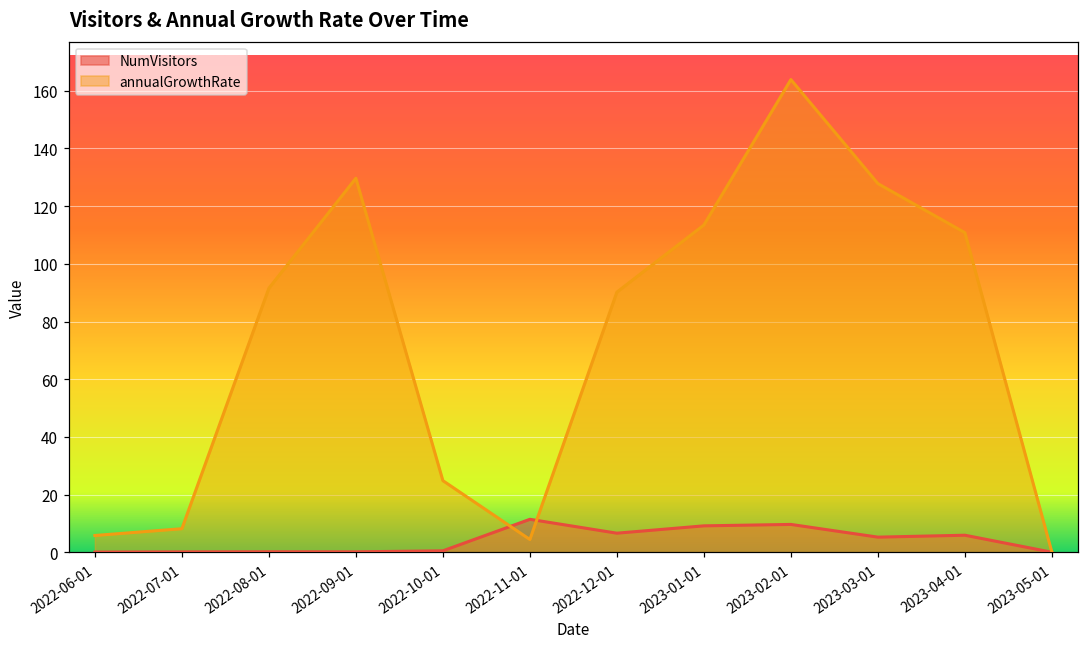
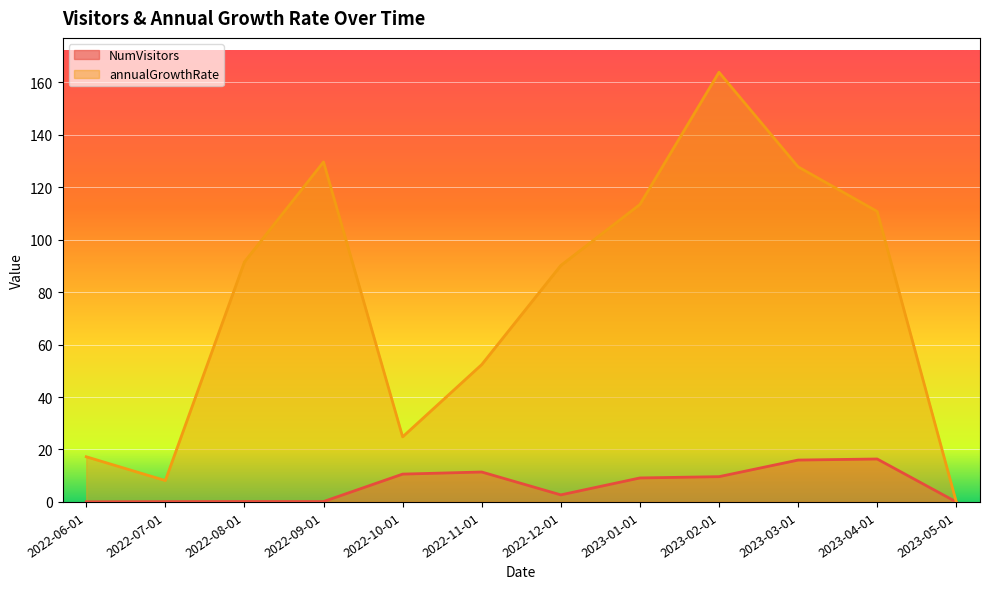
annualGrowthRate, 2022-06-01: 6 -> 17
NumVisitors, 2022-10-01: 0 -> 11
annualGrowthRate, 2022-11-01: 4 -> 52
NumVisitors, 2022-12-01: 7 -> 3
NumVisitors, 2023-03-01: 5 -> 16
NumVisitors, 2023-04-01: 6 -> 16
